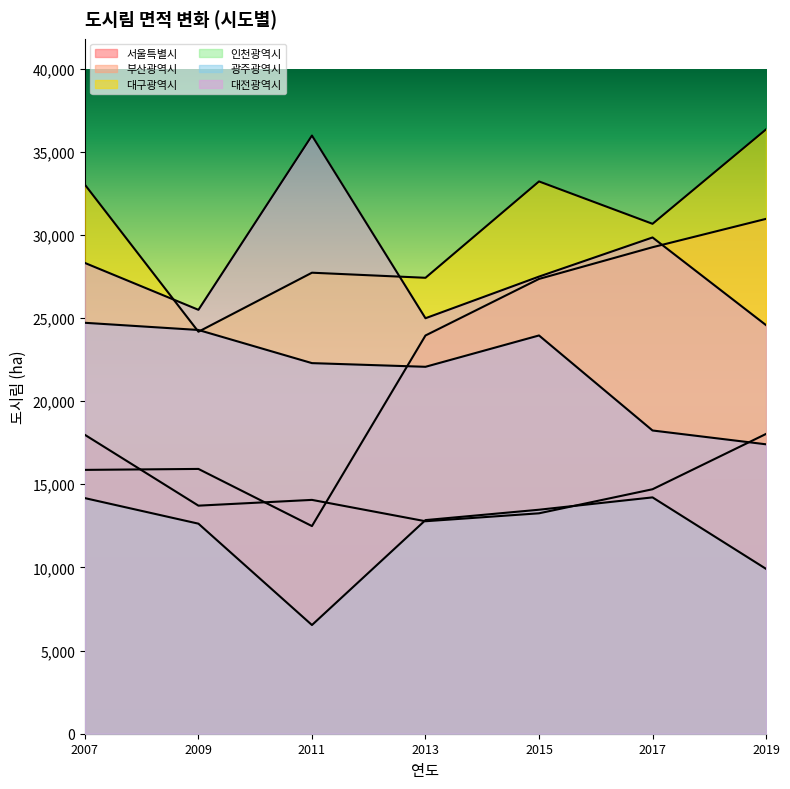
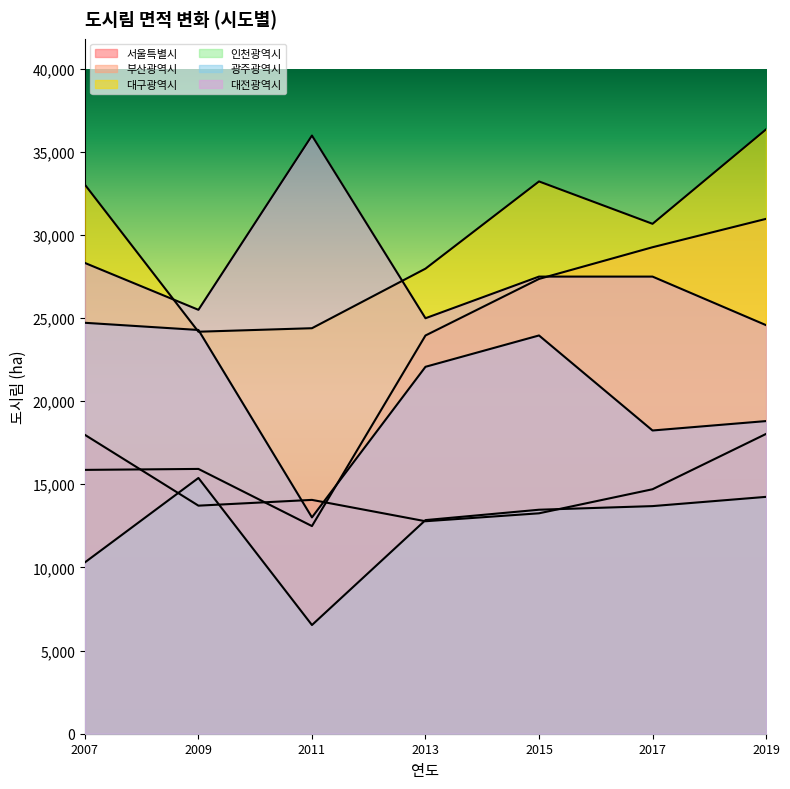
인천광역시, 2007: 14,200 -> 10,300
인천광역시, 2009: 12,600 -> 15,400
대구광역시, 2011: 27,700 -> 24,400
광주광역시, 2011: 22,300 -> 13,000
대구광역시, 2013: 27,400 -> 28,000
인천광역시, 2017: 14,200 -> 13,700
대전광역시, 2017: 29,800 -> 27,500
인천광역시, 2019: 9,900 -> 14,200
광주광역시, 2019: 17,400 -> 18,800
